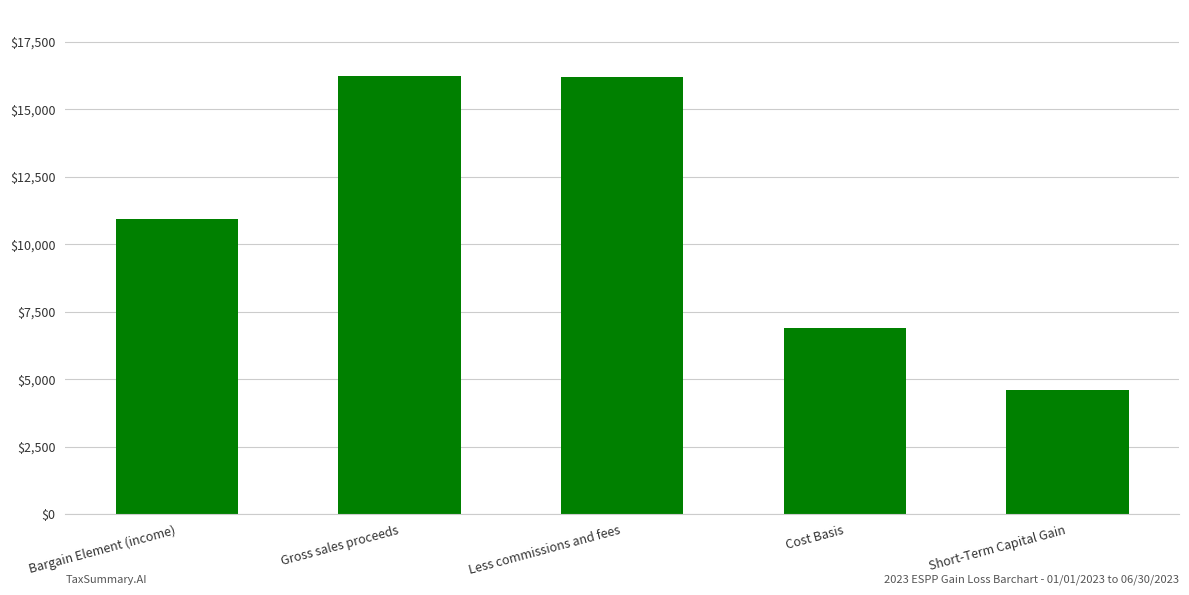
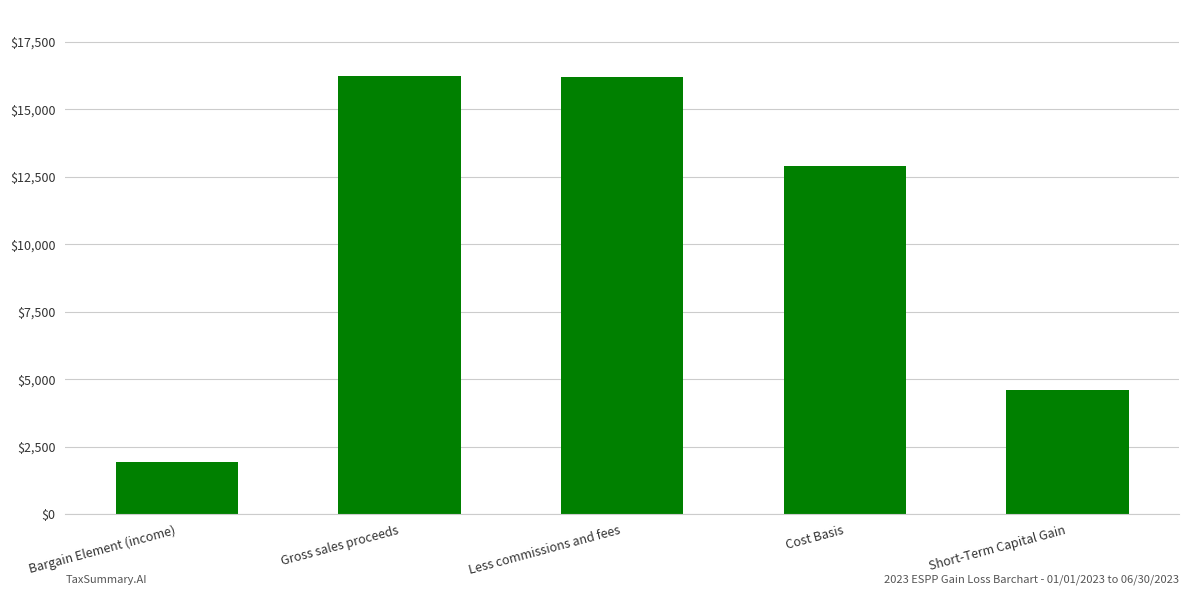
Bargain Element (income): $11,000 -> $1,900
Cost Basis: $6,900 -> $12,900
